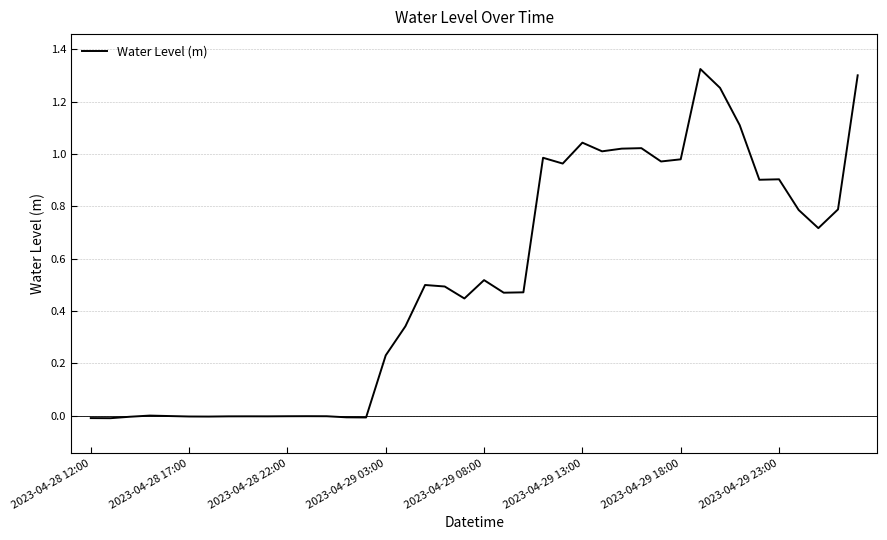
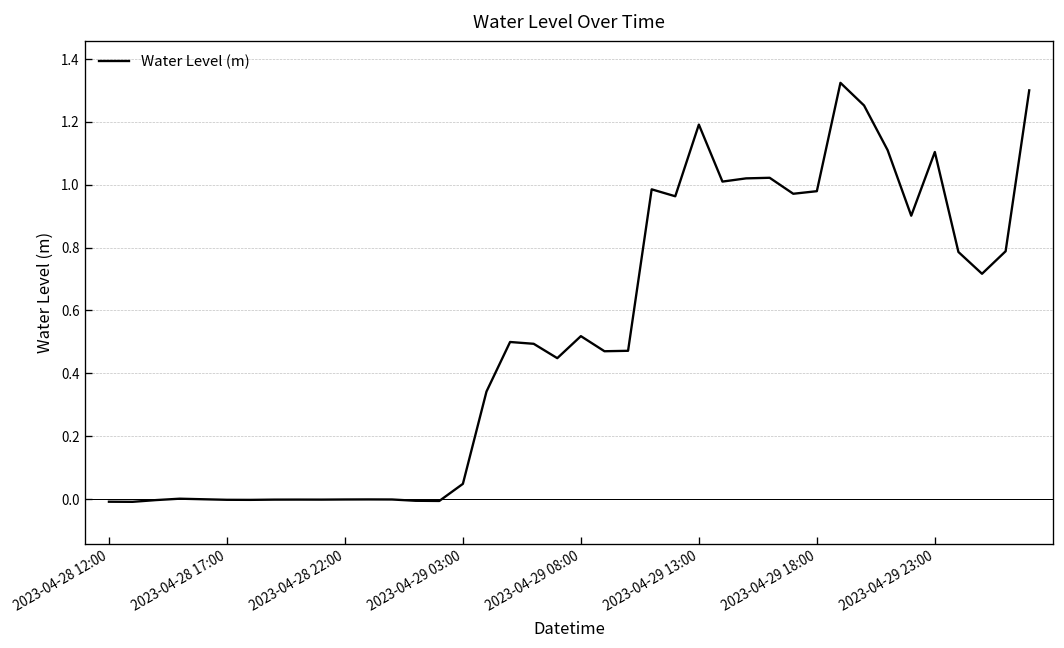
2023-04-29 03:00: 0.23 -> 0.05
2023-04-29 13:00: 1.04 -> 1.19
2023-04-29 23:00: 0.90 -> 1.10
